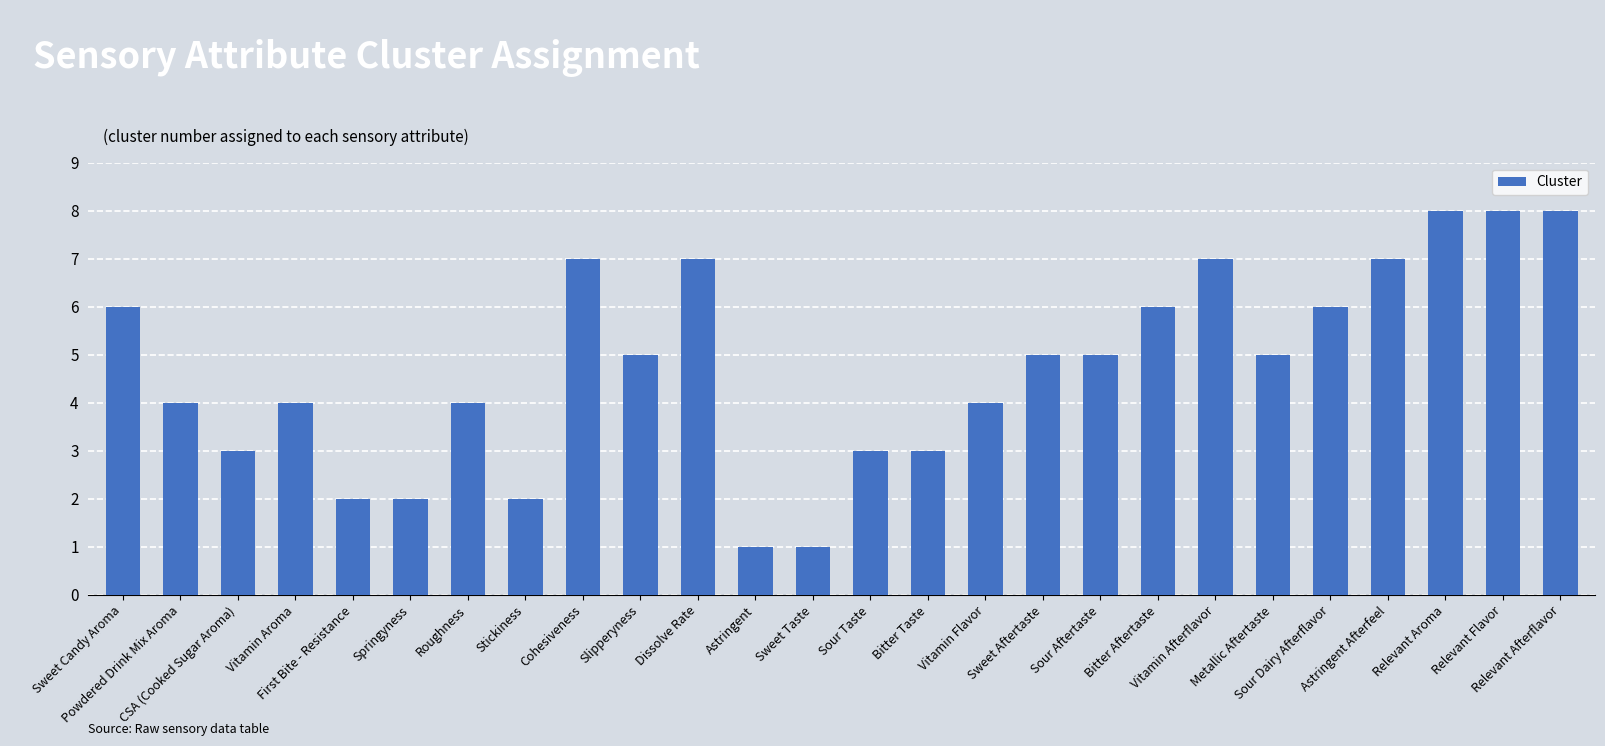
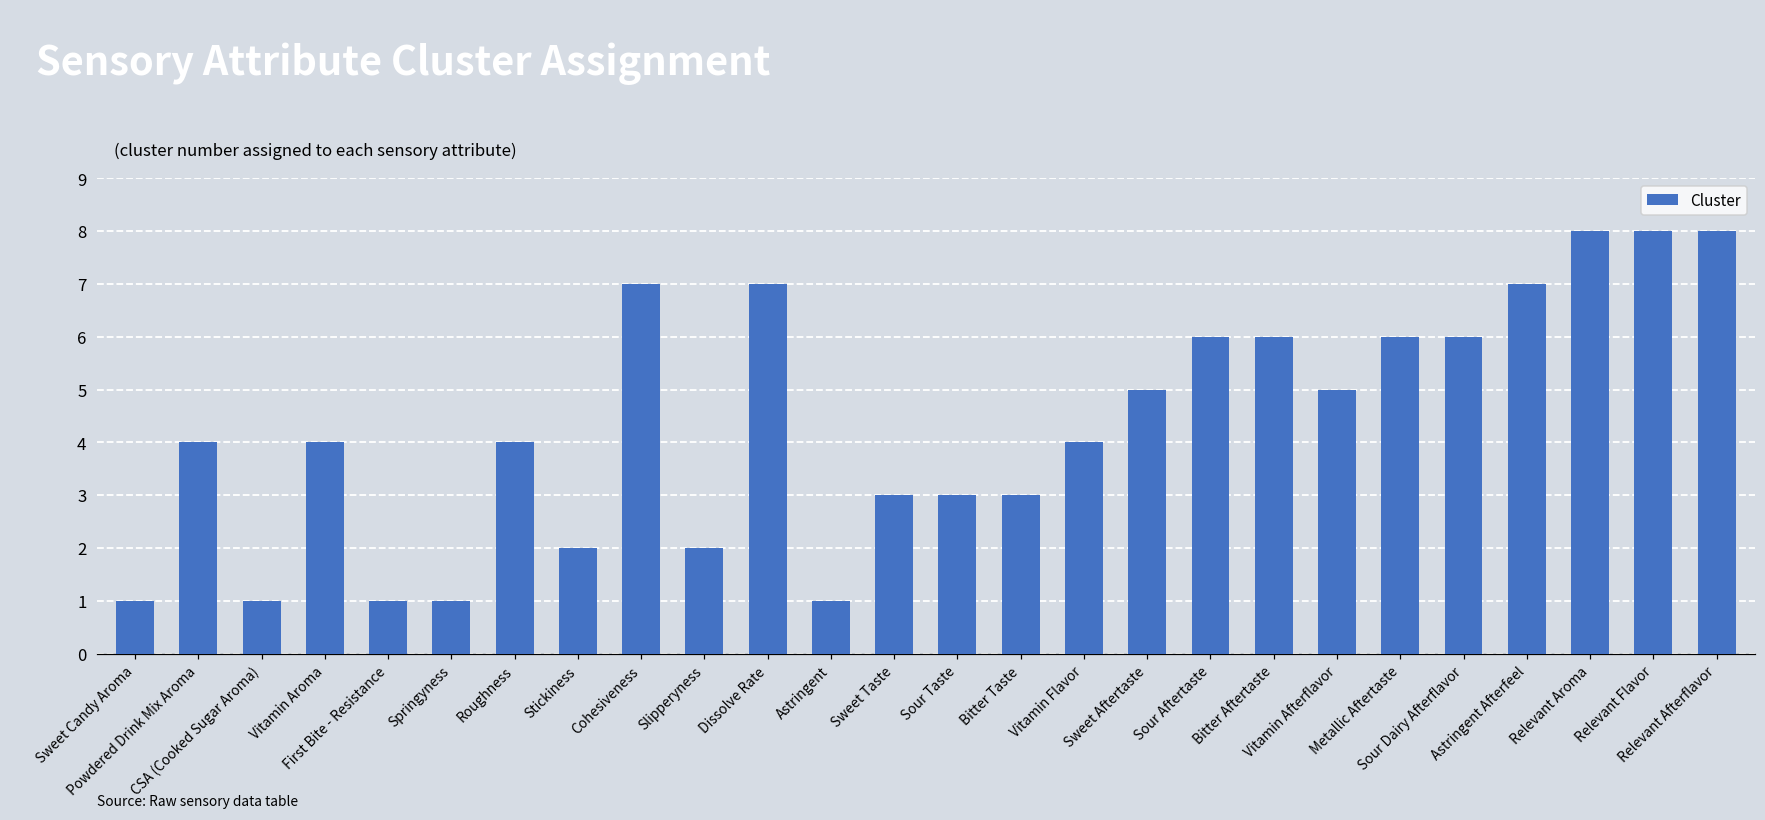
Sweet Candy Aroma: 6 -> 1
CSA (Cooked Sugar Aroma): 3 -> 1
First Bite - Resistance: 2 -> 1
Springyness: 2 -> 1
Slipperyness: 5 -> 2
Sweet Taste: 1 -> 3
Sour Aftertaste: 5 -> 6
Vitamin Afterflavor: 7 -> 5
Metallic Aftertaste: 5 -> 6
